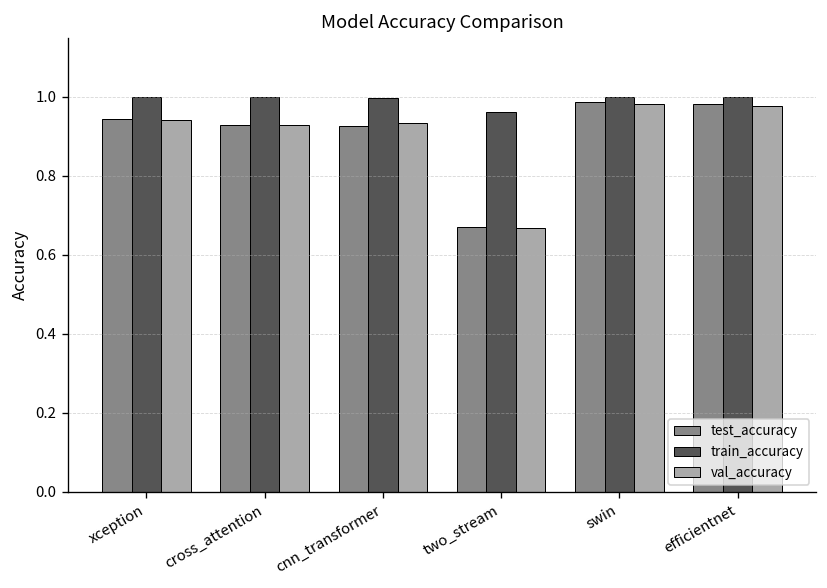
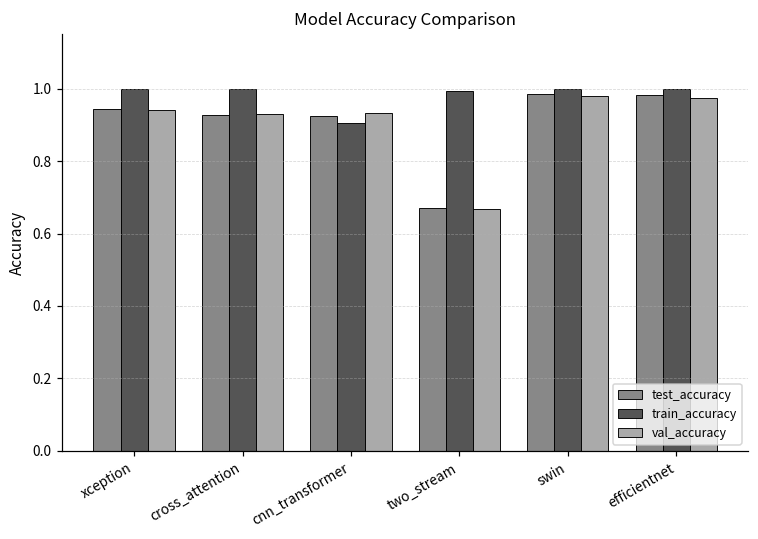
train_accuracy, cnn_transformer: 1.00 -> 0.91
train_accuracy, two_stream: 0.96 -> 0.99
